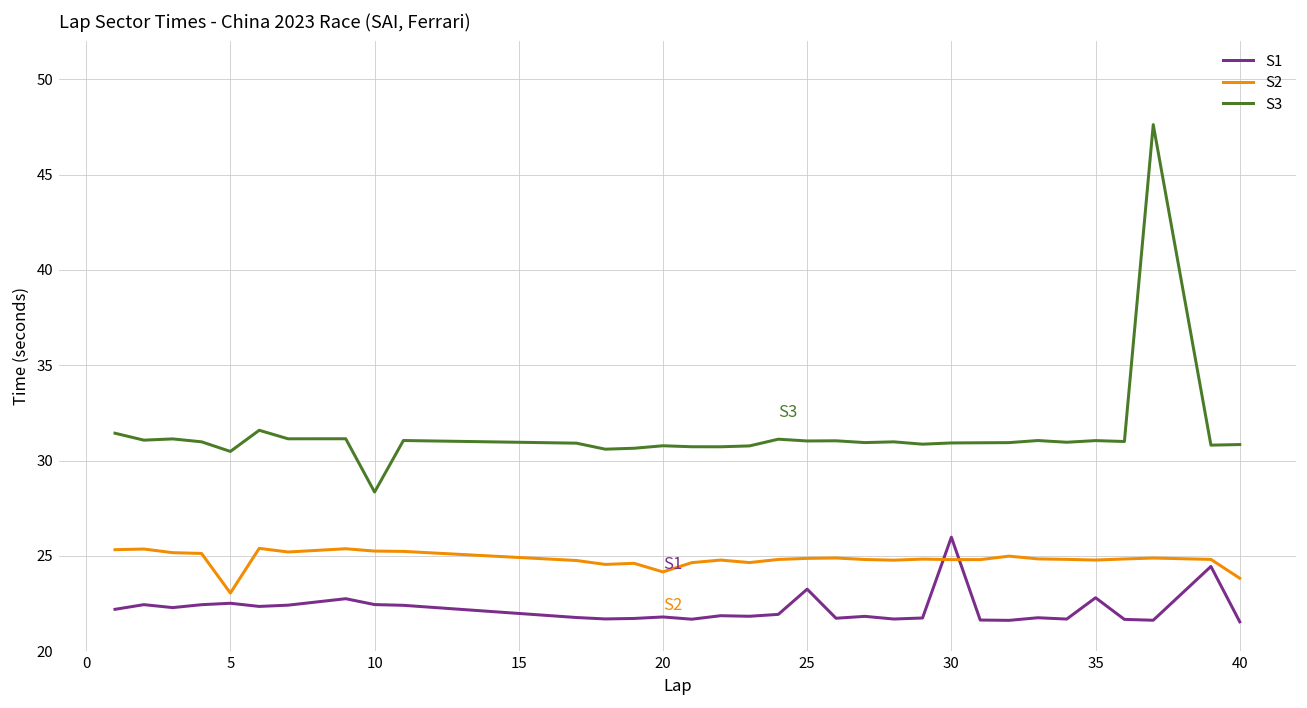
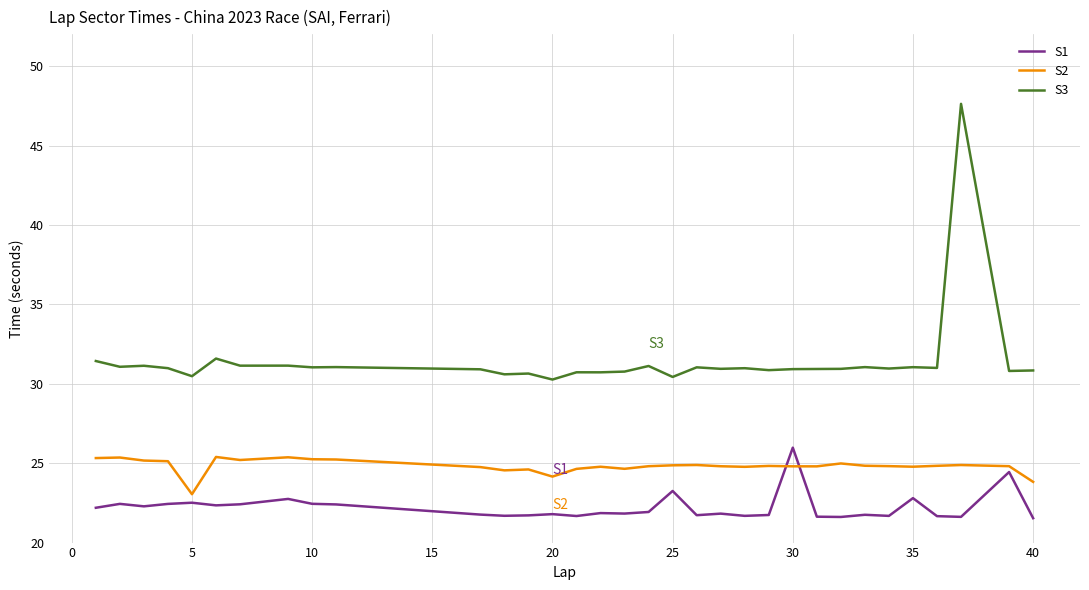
S3, 10: 28.3 -> 31.0
S3, 20: 30.8 -> 30.3
S3, 25: 31.0 -> 30.4
